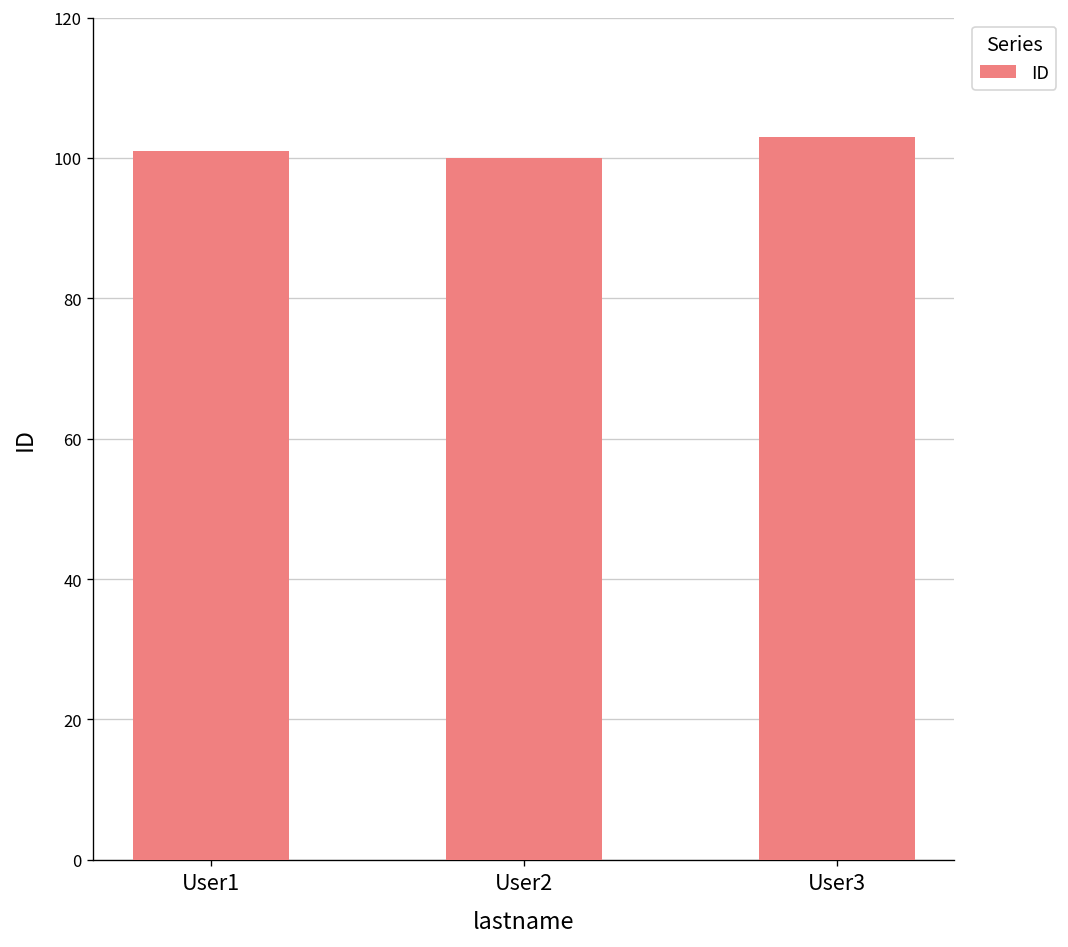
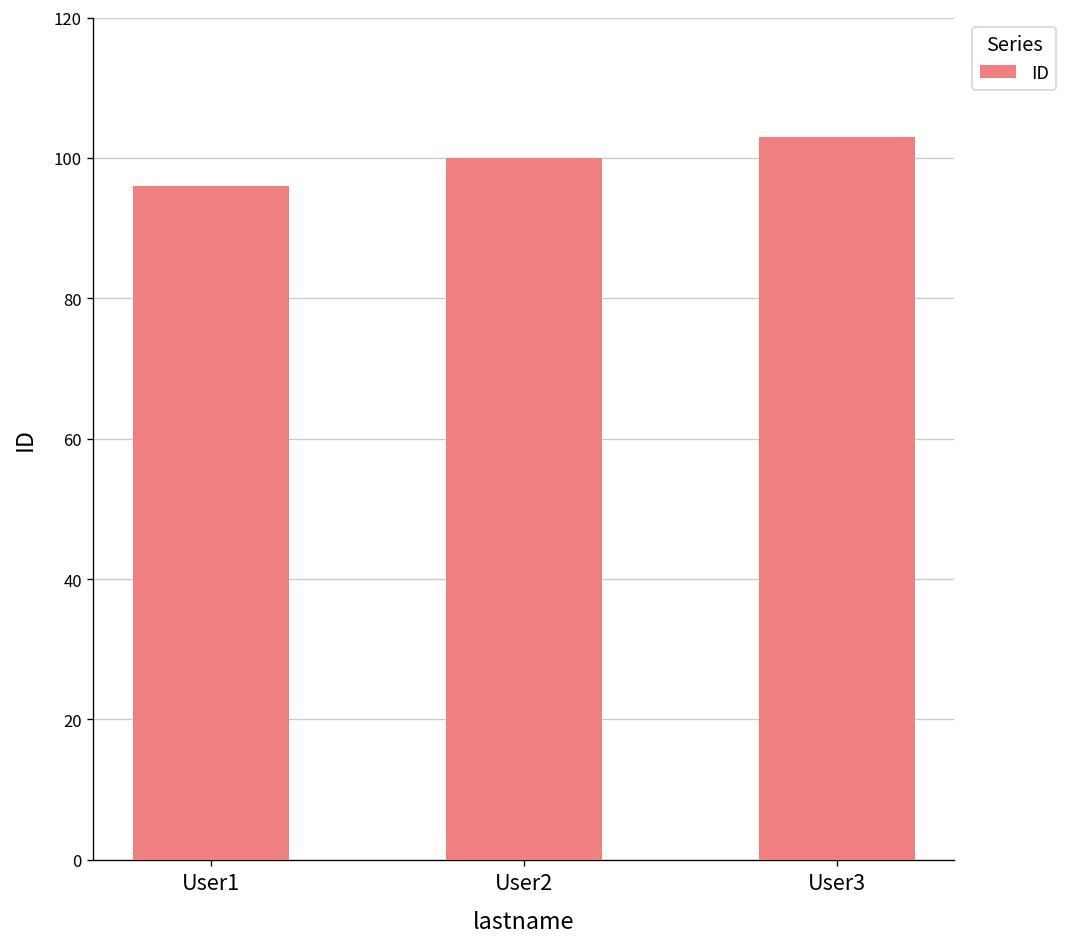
User1: 101 -> 96
